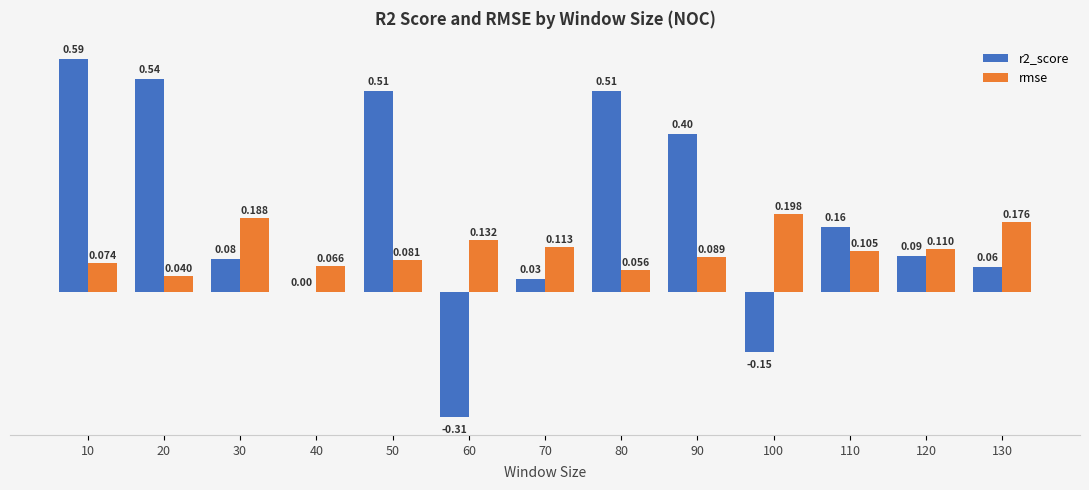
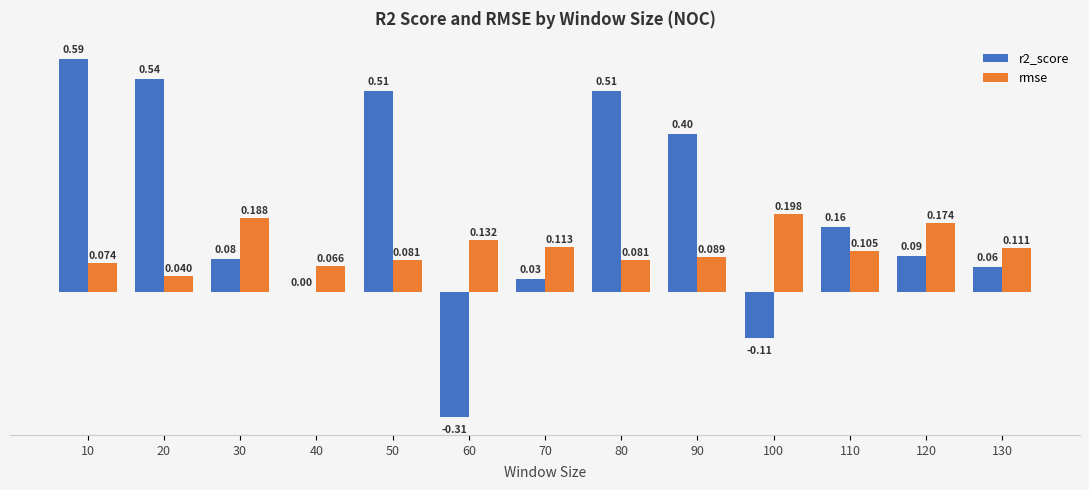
rmse, 80: 0.056 -> 0.081
r2_score, 100: -0.15 -> -0.11
rmse, 120: 0.110 -> 0.174
rmse, 130: 0.176 -> 0.111
